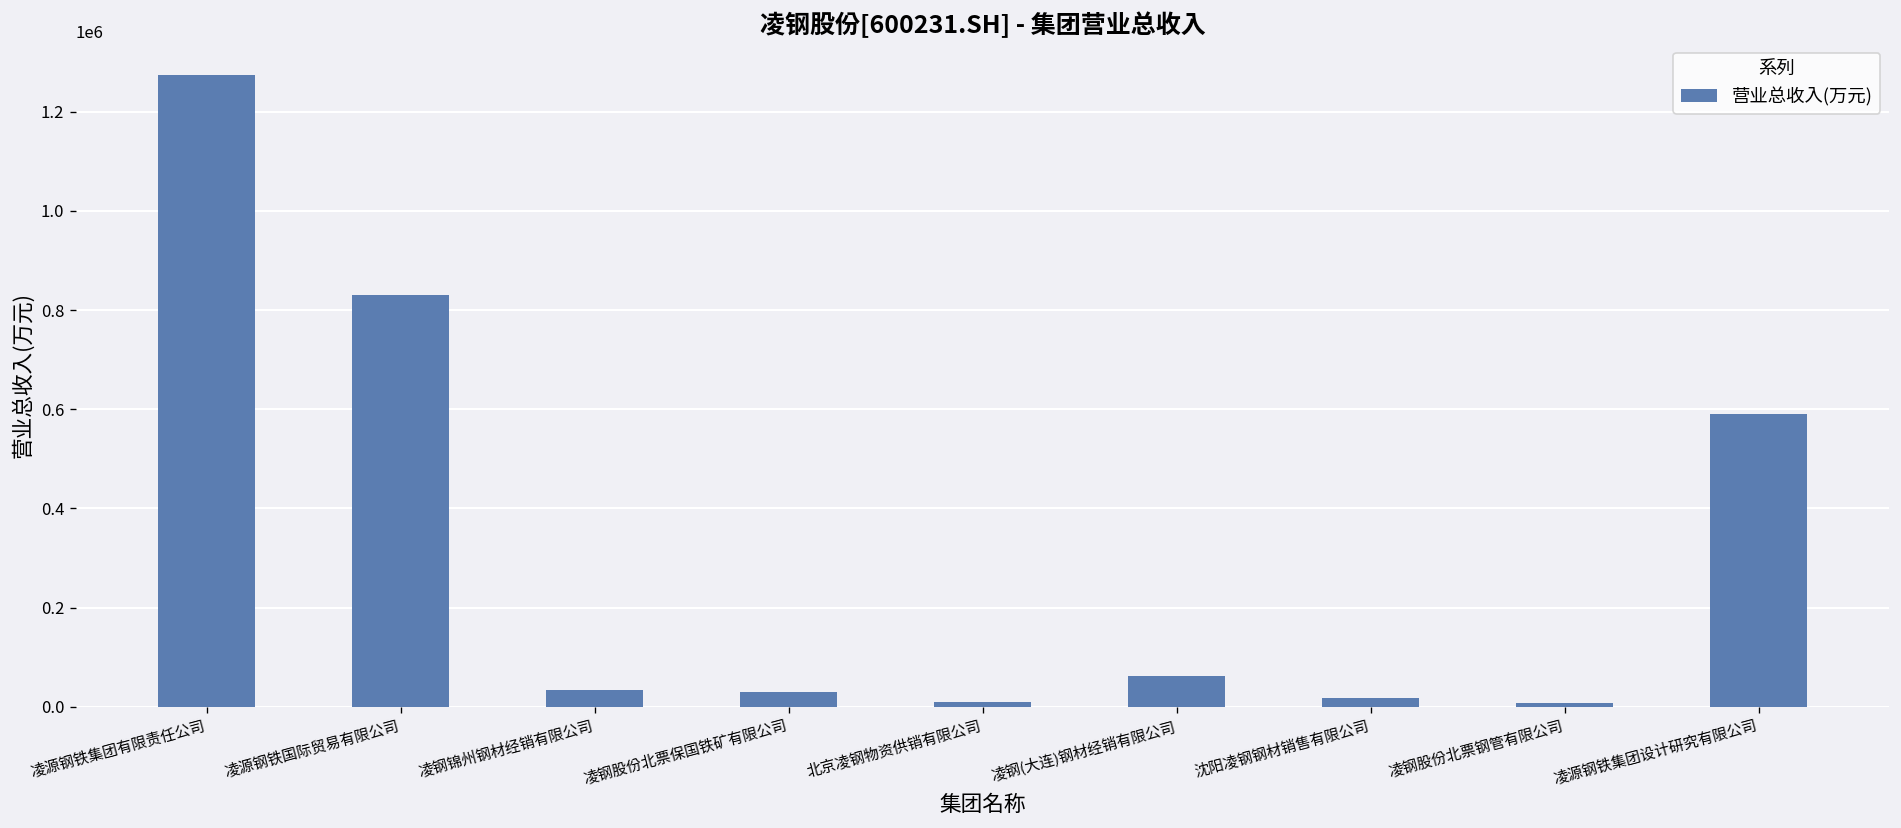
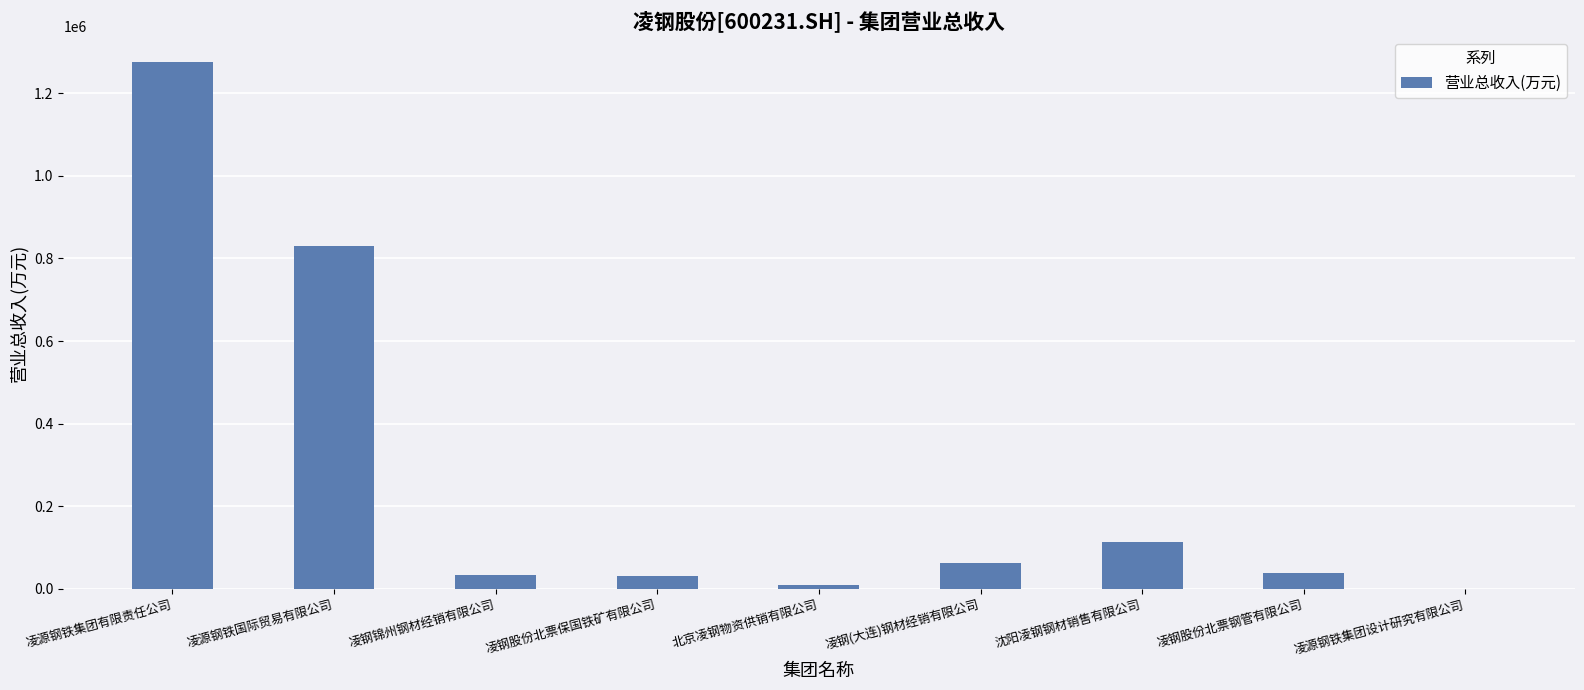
沈阳凌钢钢材销售有限公司: 20000 -> 110000
凌钢股份北票钢管有限公司: 10000 -> 40000
凌源钢铁集团设计研究有限公司: 590000 -> 0
